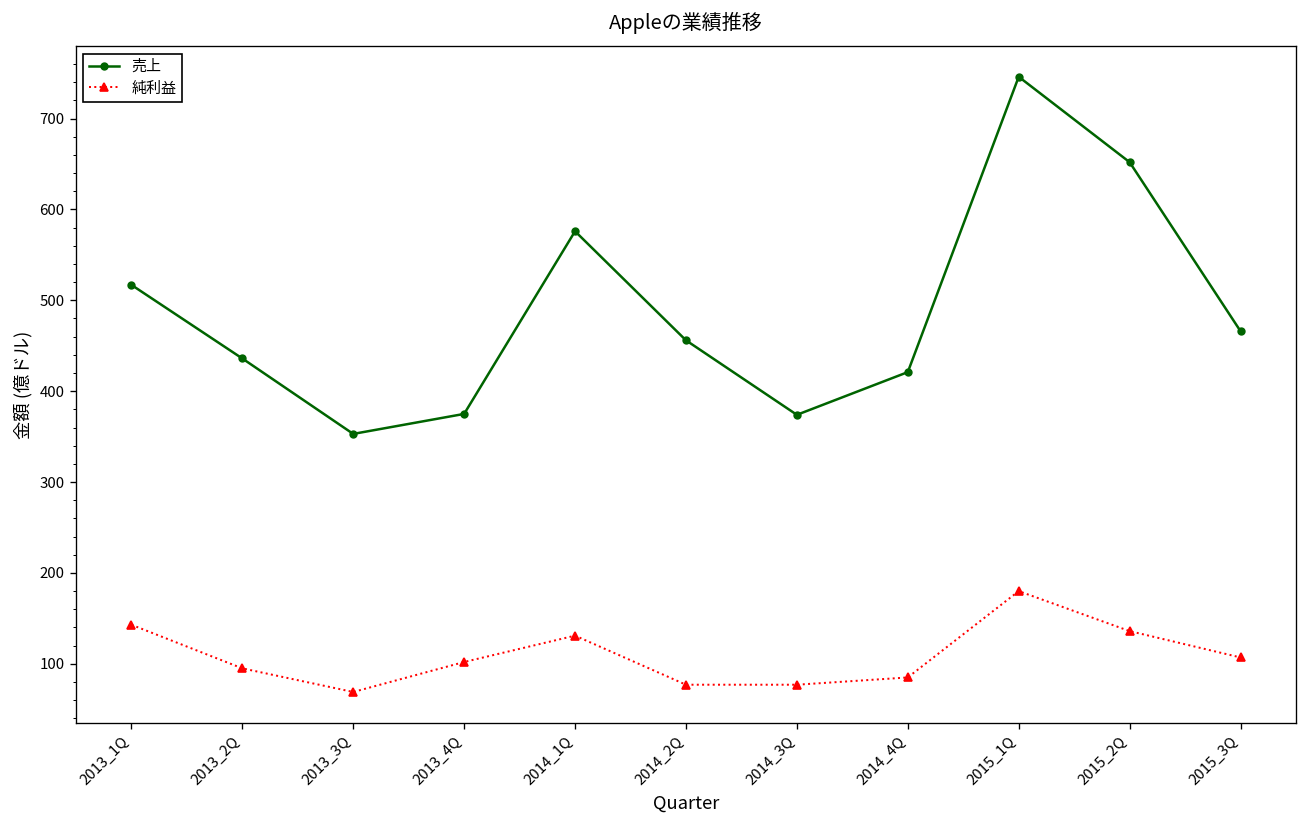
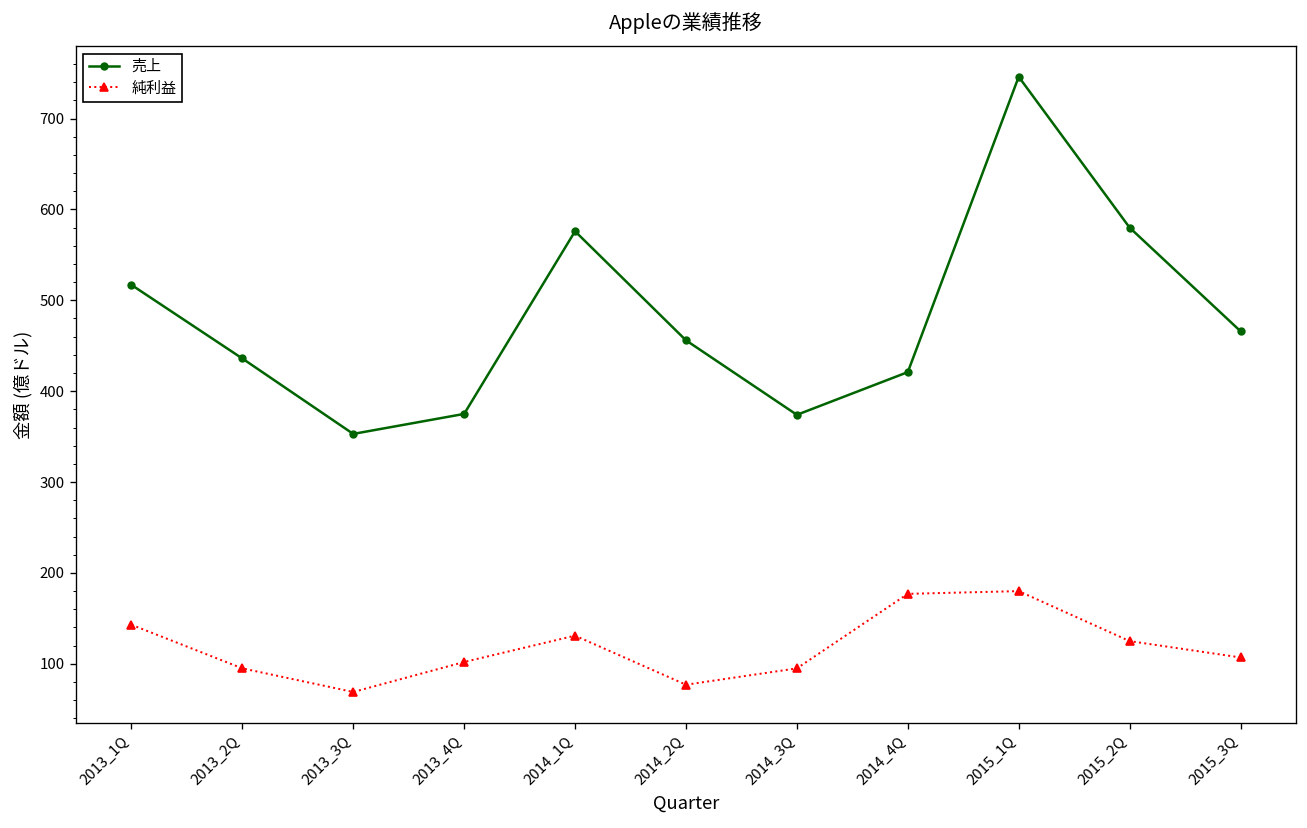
純利益, 2014_3Q: 80 -> 100
純利益, 2014_4Q: 90 -> 180
売上, 2015_2Q: 650 -> 580
純利益, 2015_2Q: 140 -> 130
